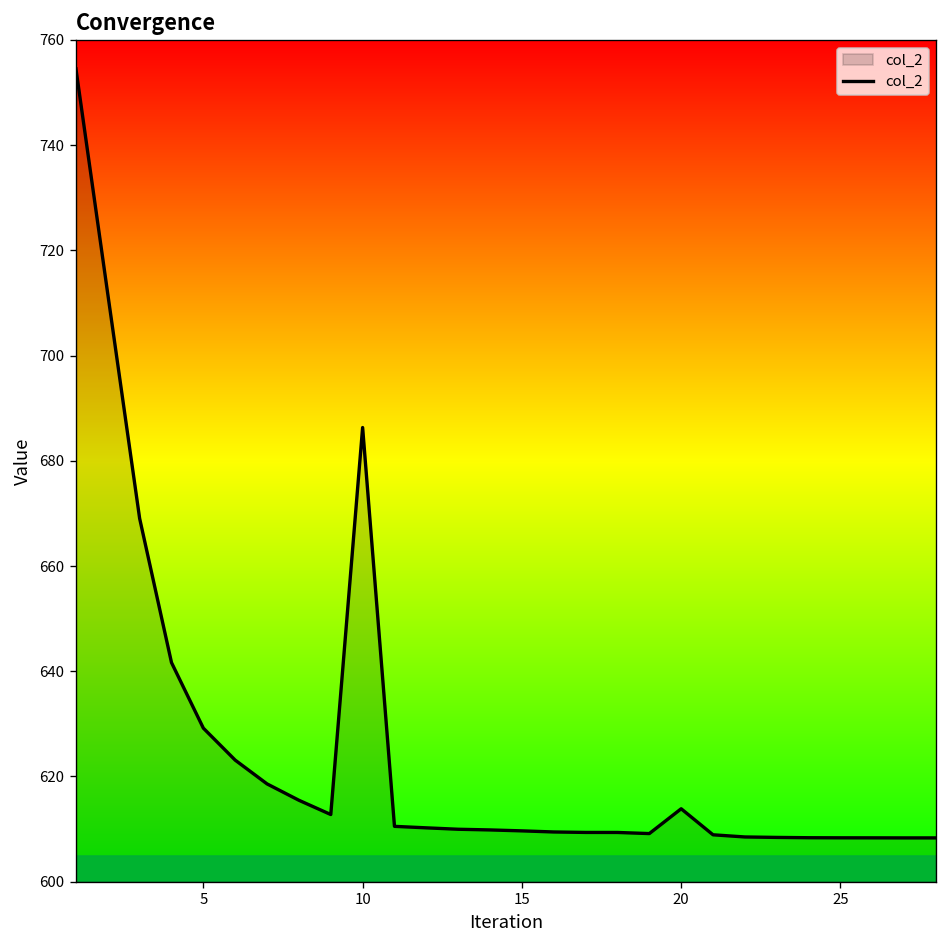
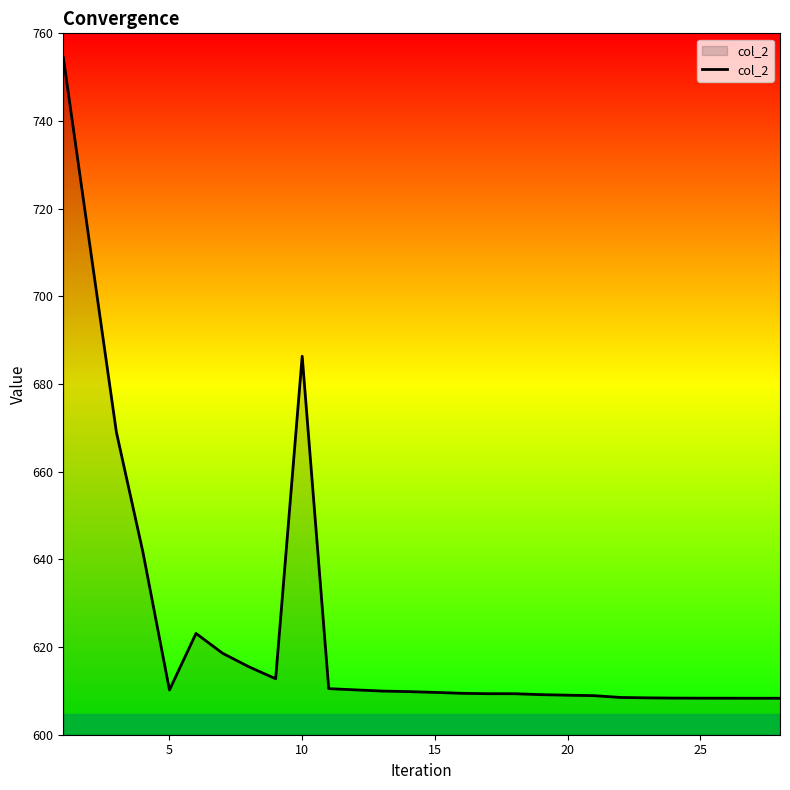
5: 629 -> 610
20: 614 -> 609
